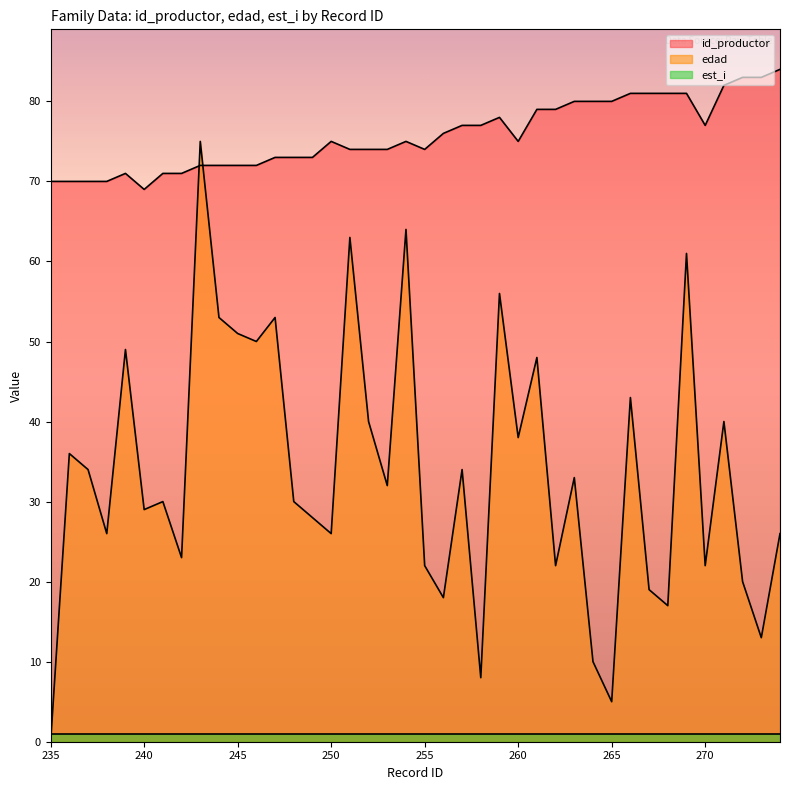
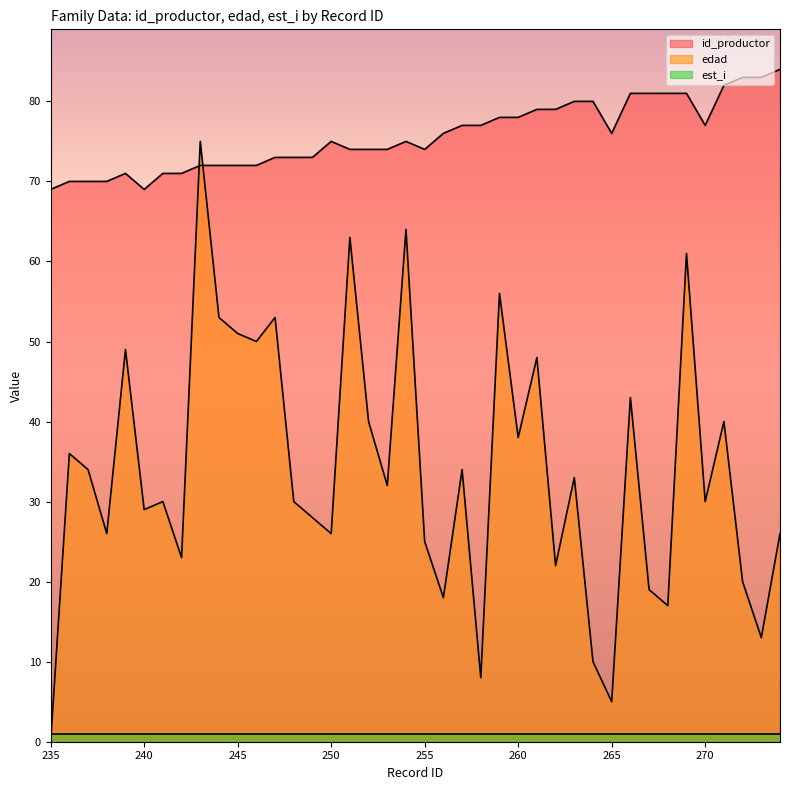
id_productor, 235: 70 -> 69
edad, 255: 22 -> 25
id_productor, 260: 75 -> 78
id_productor, 265: 80 -> 76
edad, 270: 22 -> 30
